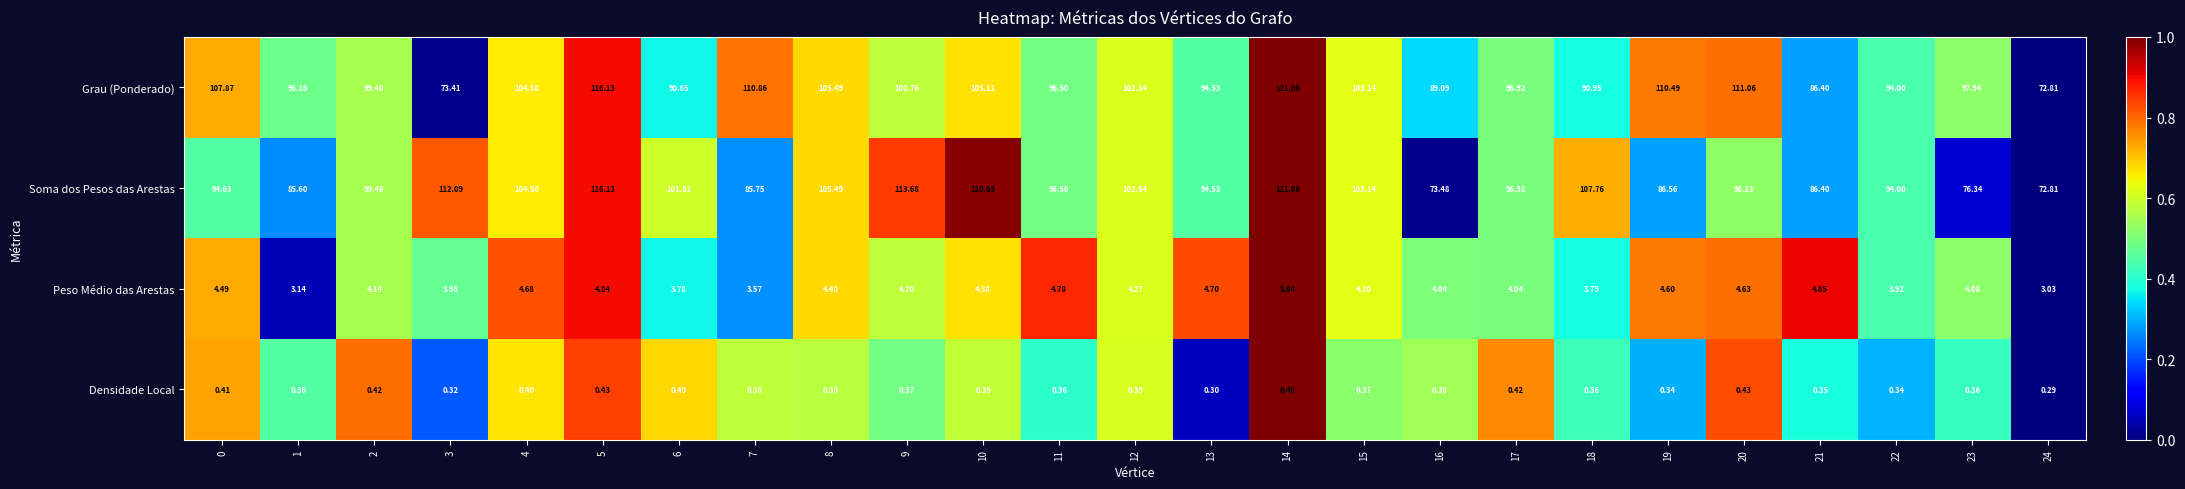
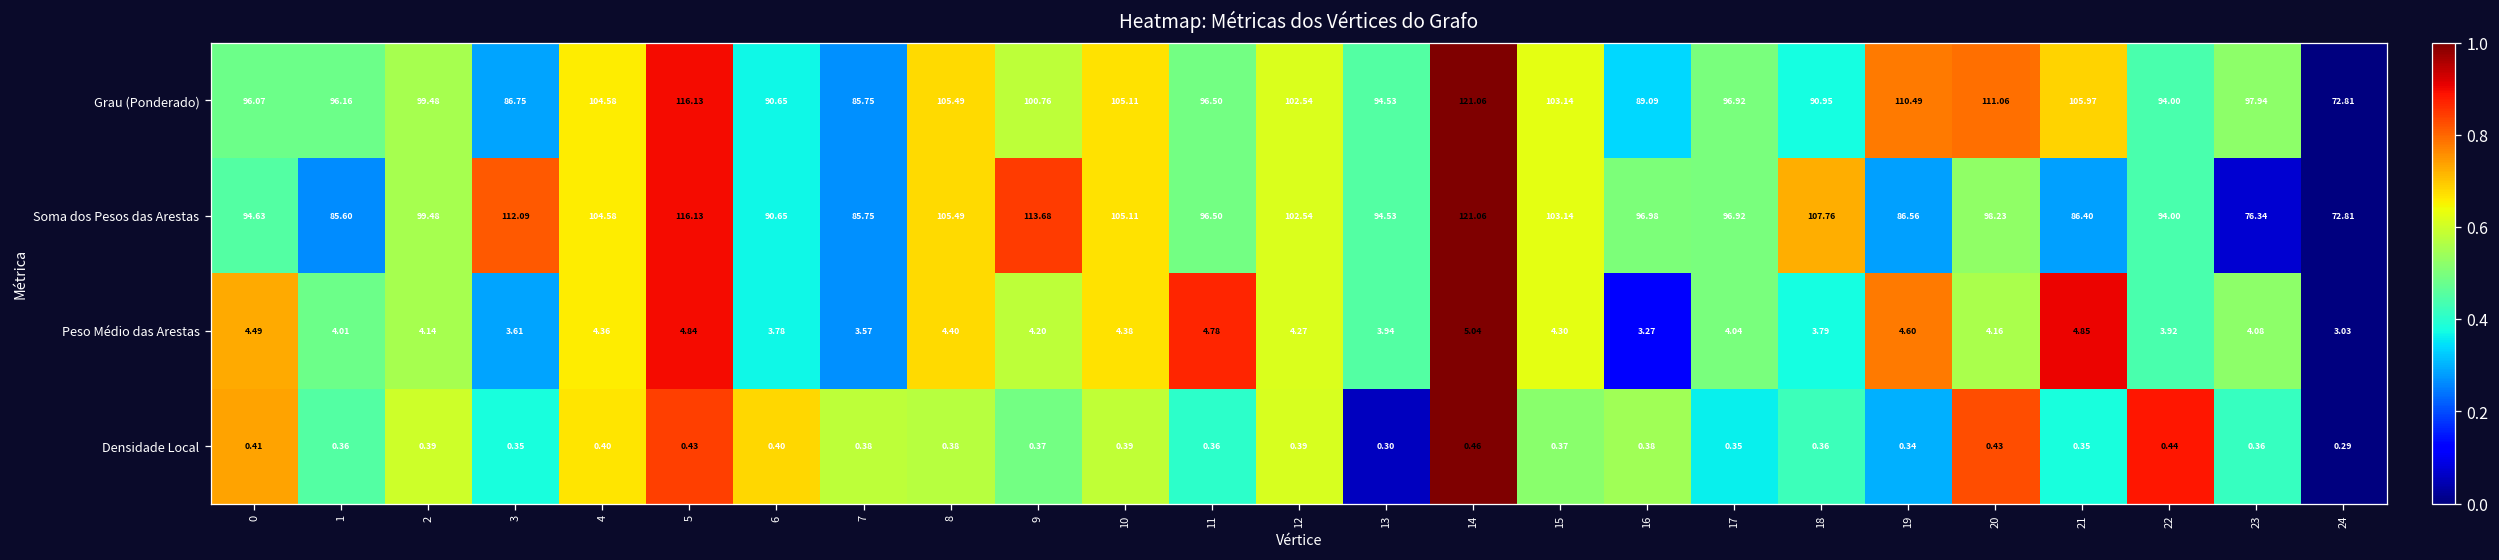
Grau (Ponderado), 0: 107.87 -> 96.07
Grau (Ponderado), 3: 73.41 -> 86.75
Grau (Ponderado), 7: 110.86 -> 85.75
Grau (Ponderado), 21: 86.40 -> 105.97
Soma dos Pesos das Arestas, 6: 101.81 -> 90.65
Soma dos Pesos das Arestas, 10: 120.65 -> 105.11
Soma dos Pesos das Arestas, 16: 73.48 -> 96.98
Peso Médio das Arestas, 1: 3.14 -> 4.01
Peso Médio das Arestas, 3: 3.98 -> 3.61
Peso Médio das Arestas, 4: 4.68 -> 4.36
Peso Médio das Arestas, 13: 4.70 -> 3.94
Peso Médio das Arestas, 16: 4.04 -> 3.27
Peso Médio das Arestas, 20: 4.63 -> 4.16
Densidade Local, 2: 0.42 -> 0.39
Densidade Local, 3: 0.32 -> 0.35
Densidade Local, 17: 0.42 -> 0.35
Densidade Local, 22: 0.34 -> 0.44
